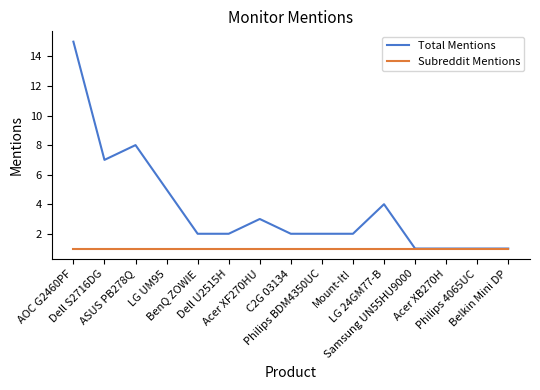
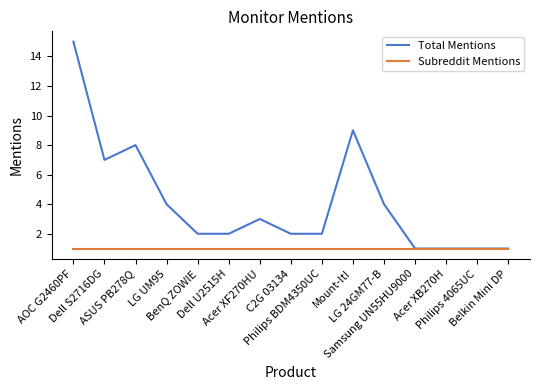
Total Mentions, LG UM95: 5 -> 4
Total Mentions, Mount-It!: 2 -> 9
